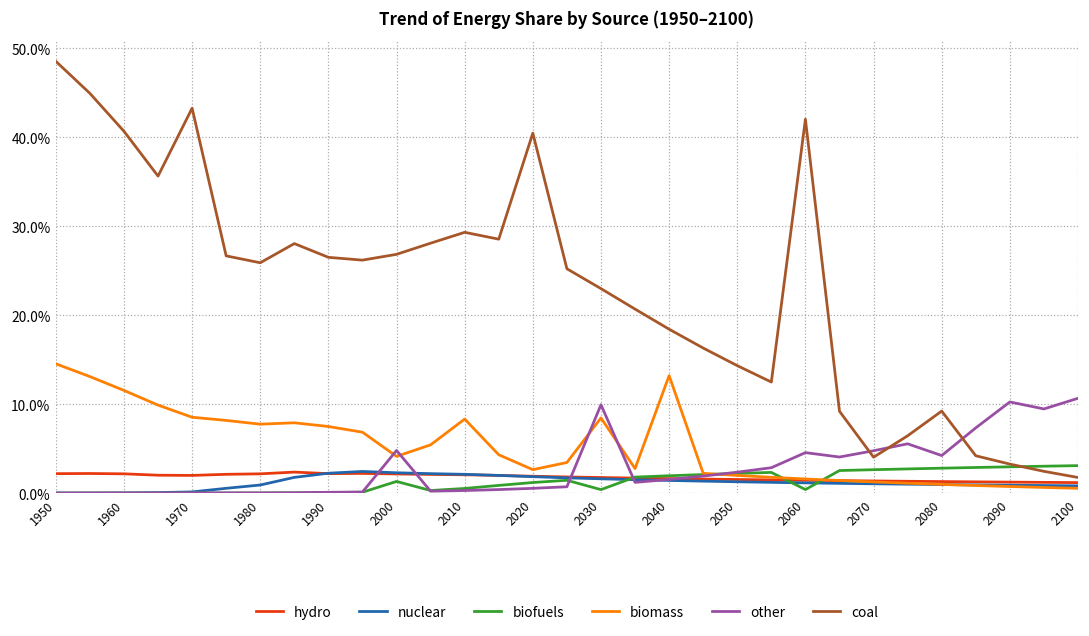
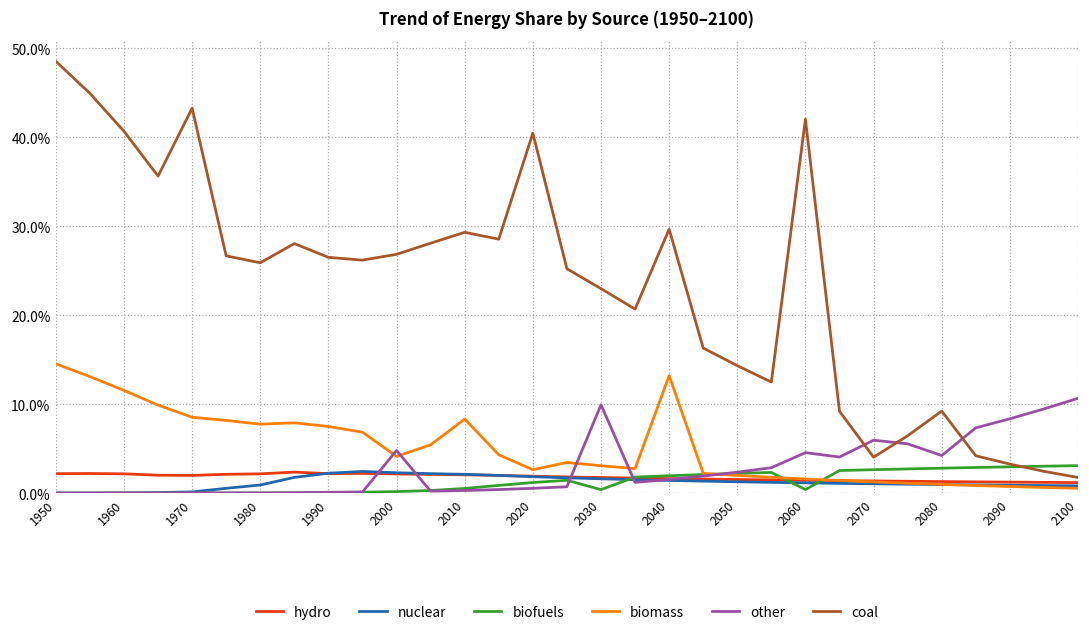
biofuels, 2000: 1% -> 0%
biomass, 2030: 8% -> 3%
coal, 2040: 18% -> 30%
other, 2070: 5% -> 6%
other, 2090: 10% -> 8%
